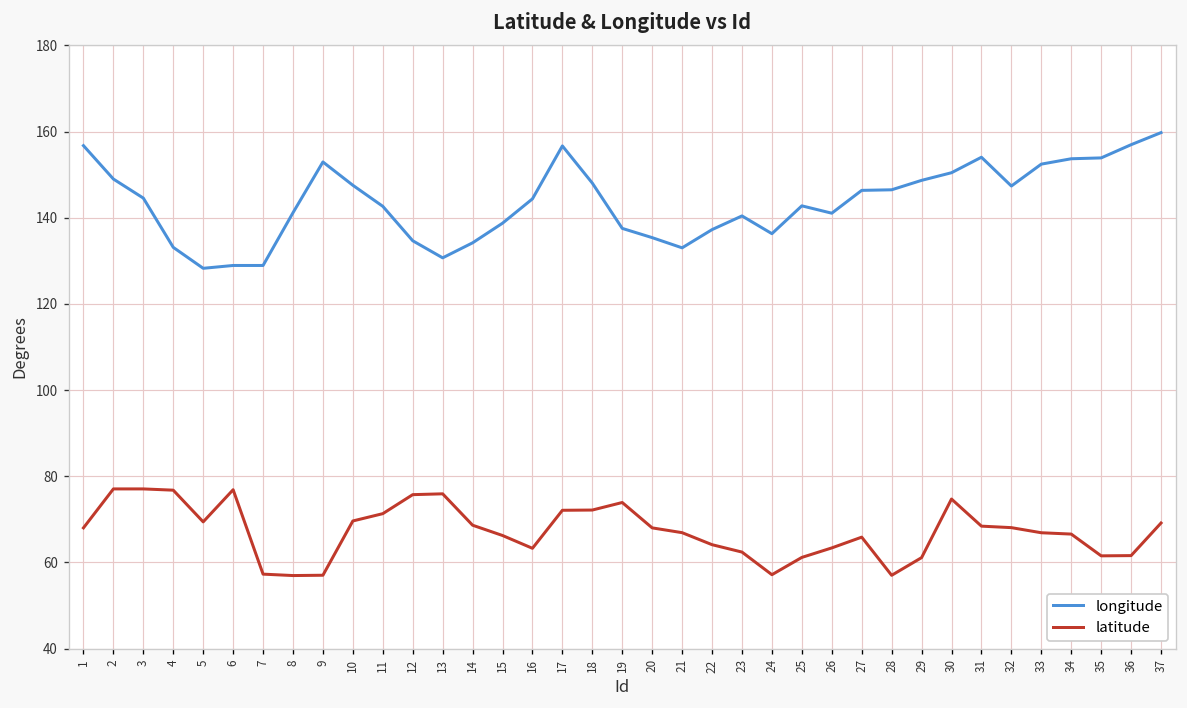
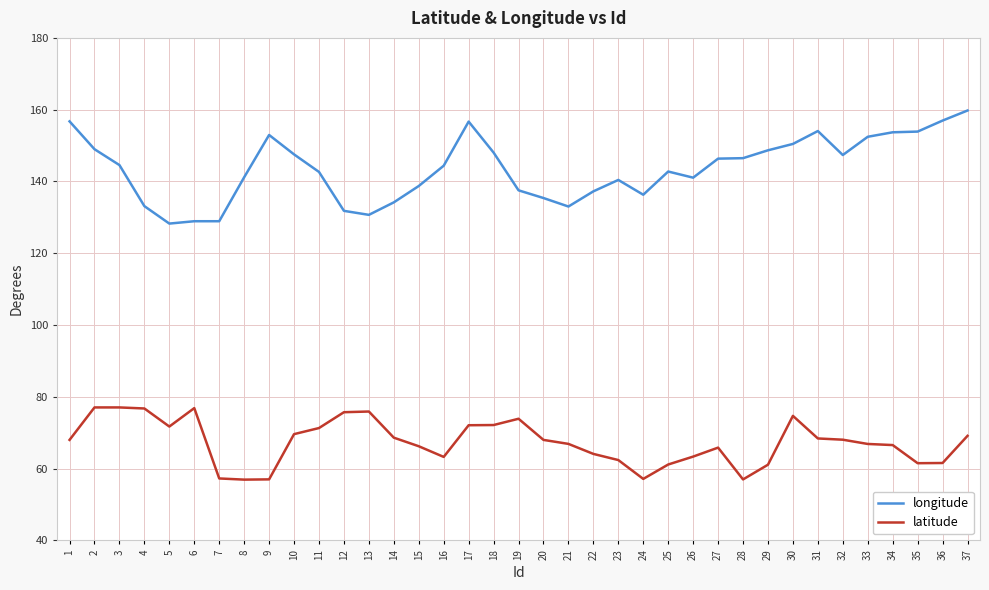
latitude, 5: 69 -> 72
longitude, 12: 135 -> 132
